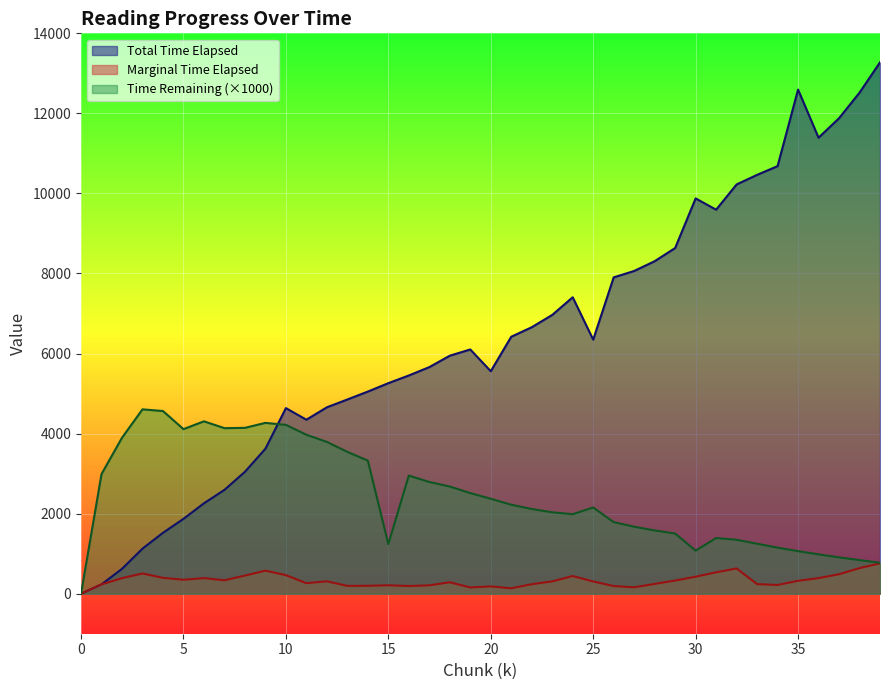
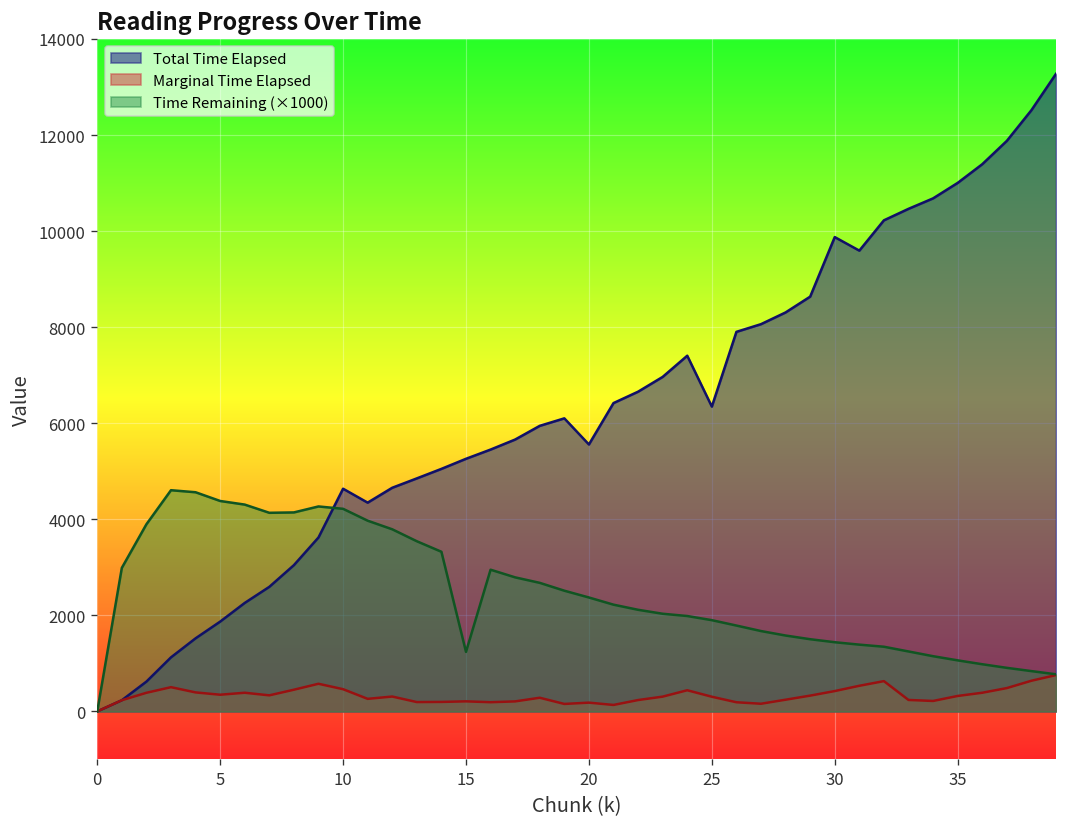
Time Remaining (×1000), 5: 4100 -> 4400
Time Remaining (×1000), 25: 2200 -> 1900
Time Remaining (×1000), 30: 1100 -> 1400
Total Time Elapsed, 35: 12600 -> 11000
